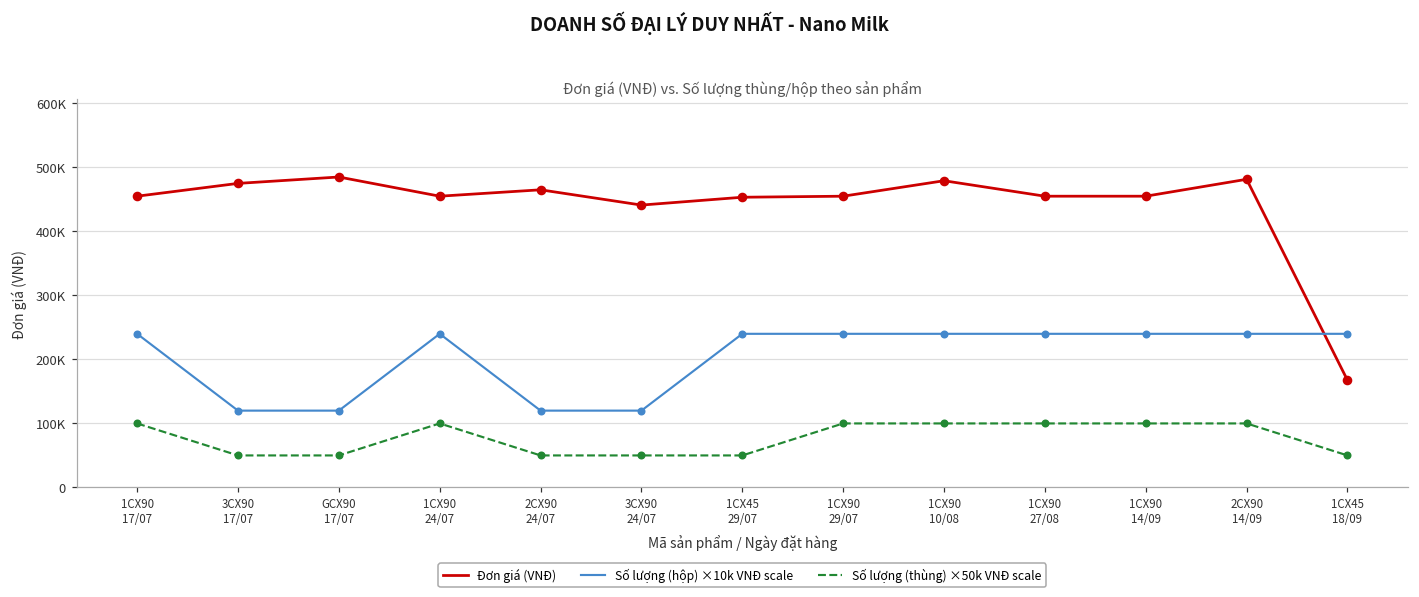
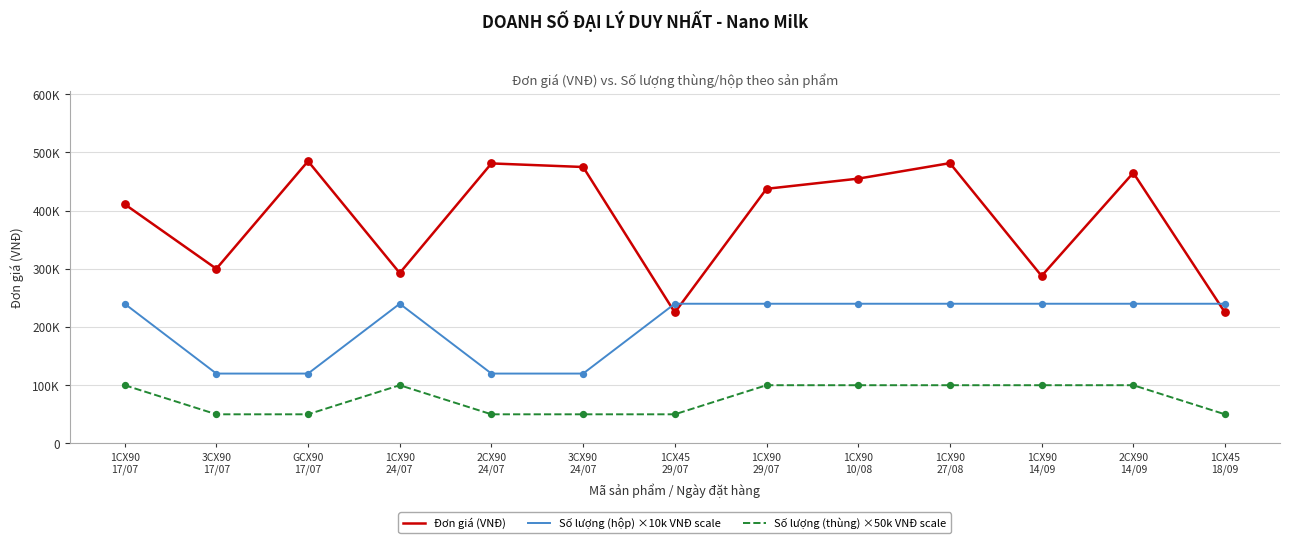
Đơn giá (VNĐ), 1CX90 17/07: 460000 -> 410000
Đơn giá (VNĐ), 3CX90 17/07: 480000 -> 300000
Đơn giá (VNĐ), 1CX90 24/07: 460000 -> 290000
Đơn giá (VNĐ), 2CX90 24/07: 470000 -> 480000
Đơn giá (VNĐ), 3CX90 24/07: 440000 -> 480000
Đơn giá (VNĐ), 1CX45 29/07: 450000 -> 230000
Đơn giá (VNĐ), 1CX90 29/07: 460000 -> 440000
Đơn giá (VNĐ), 1CX90 10/08: 480000 -> 460000
Đơn giá (VNĐ), 1CX90 27/08: 460000 -> 480000
Đơn giá (VNĐ), 1CX90 14/09: 460000 -> 290000
Đơn giá (VNĐ), 2CX90 14/09: 480000 -> 470000
Đơn giá (VNĐ), 1CX45 18/09: 170000 -> 230000
